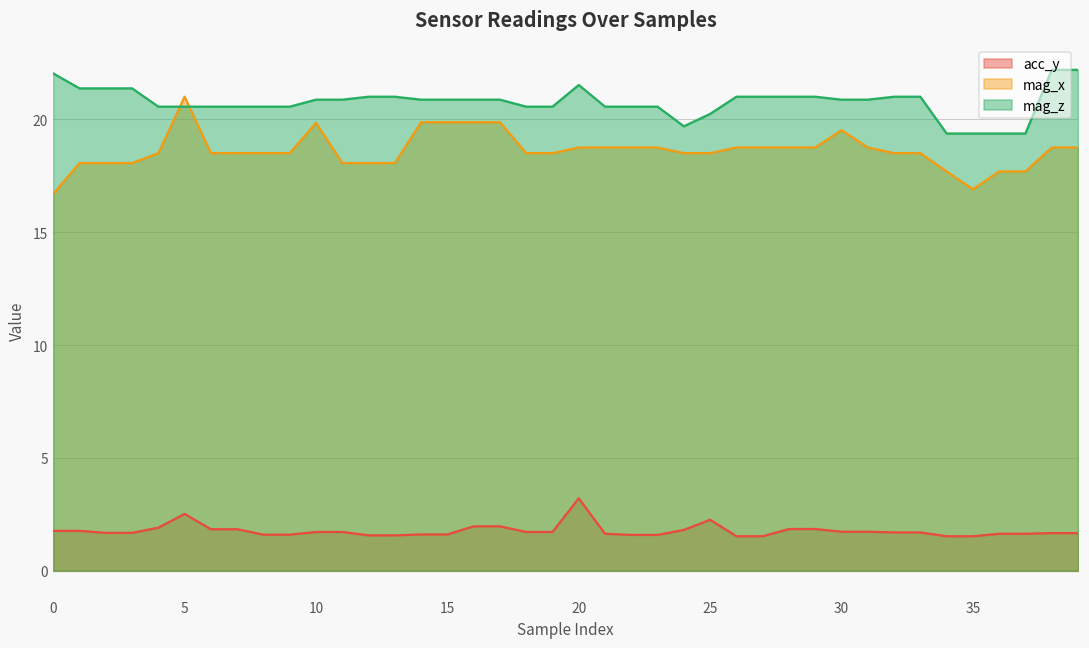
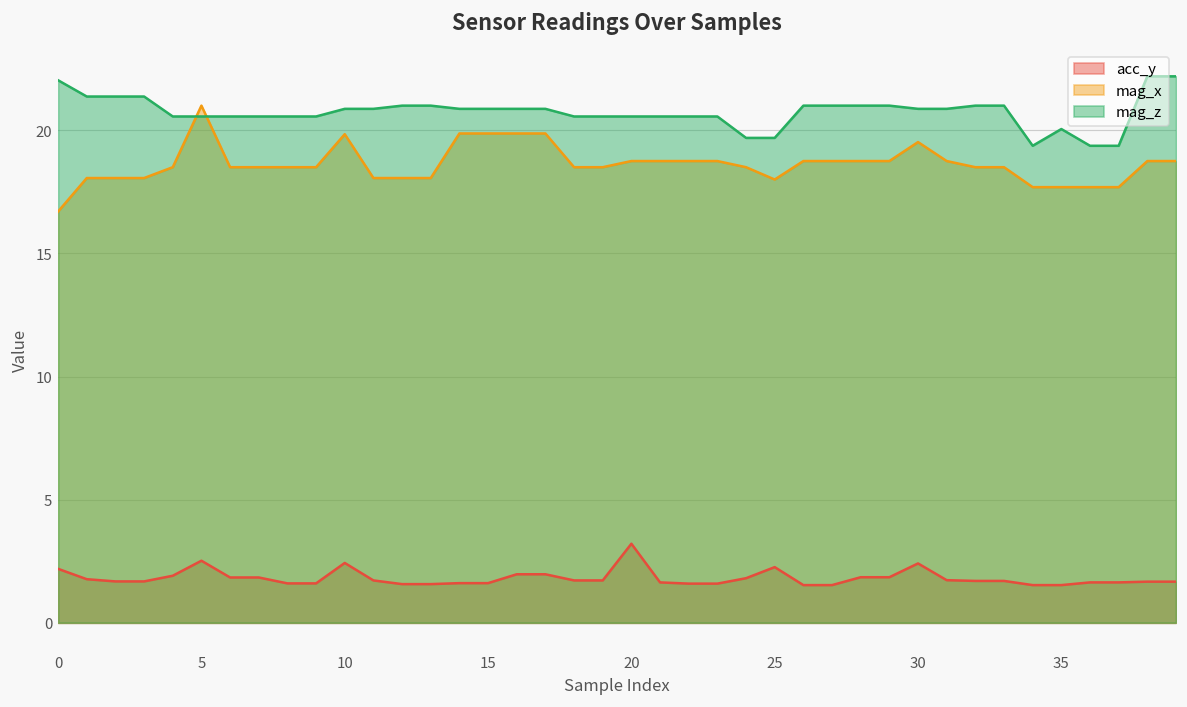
acc_y, 0: 1.8 -> 2.2
acc_y, 10: 1.7 -> 2.4
mag_z, 20: 21.5 -> 20.6
mag_x, 25: 18.5 -> 18.0
mag_z, 25: 20.2 -> 19.7
acc_y, 30: 1.7 -> 2.4
mag_x, 35: 16.9 -> 17.7
mag_z, 35: 19.4 -> 20.1
